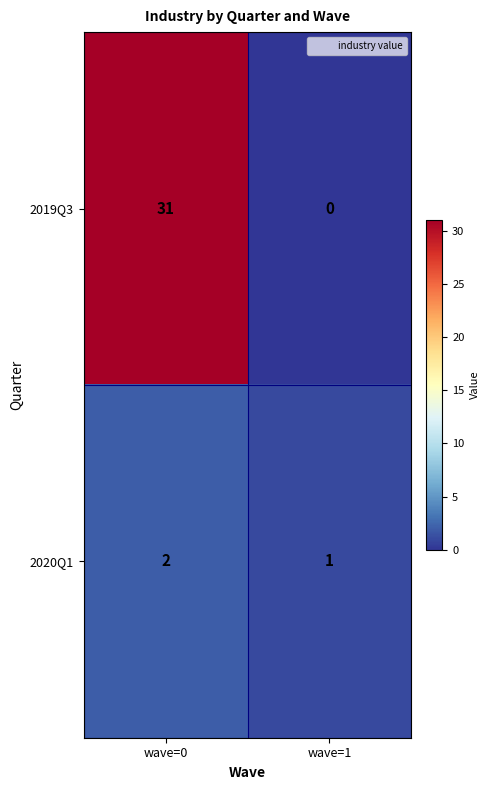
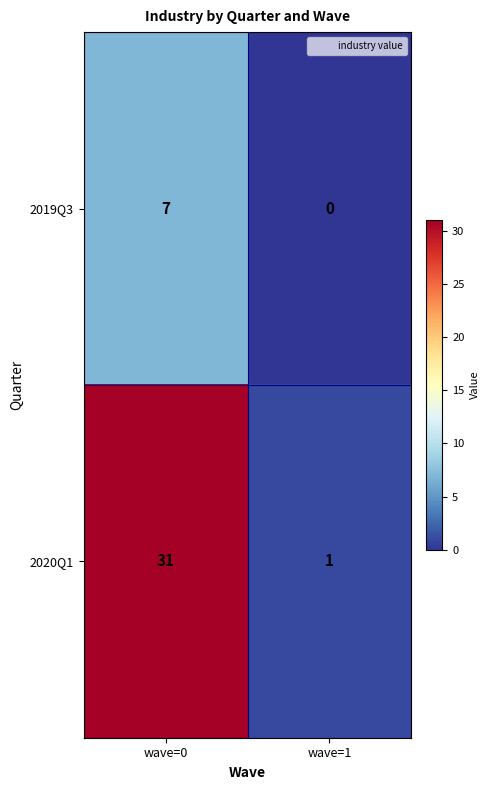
2019Q3, wave=0: 31 -> 7
2020Q1, wave=0: 2 -> 31
